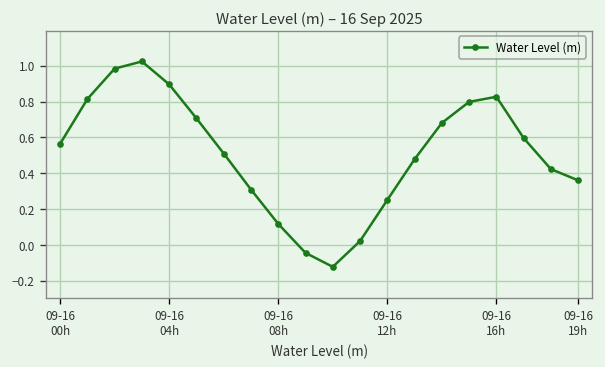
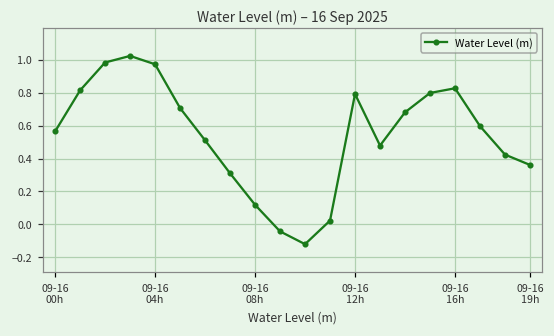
09-16 04h: 0.90 -> 0.97
09-16 12h: 0.25 -> 0.79
